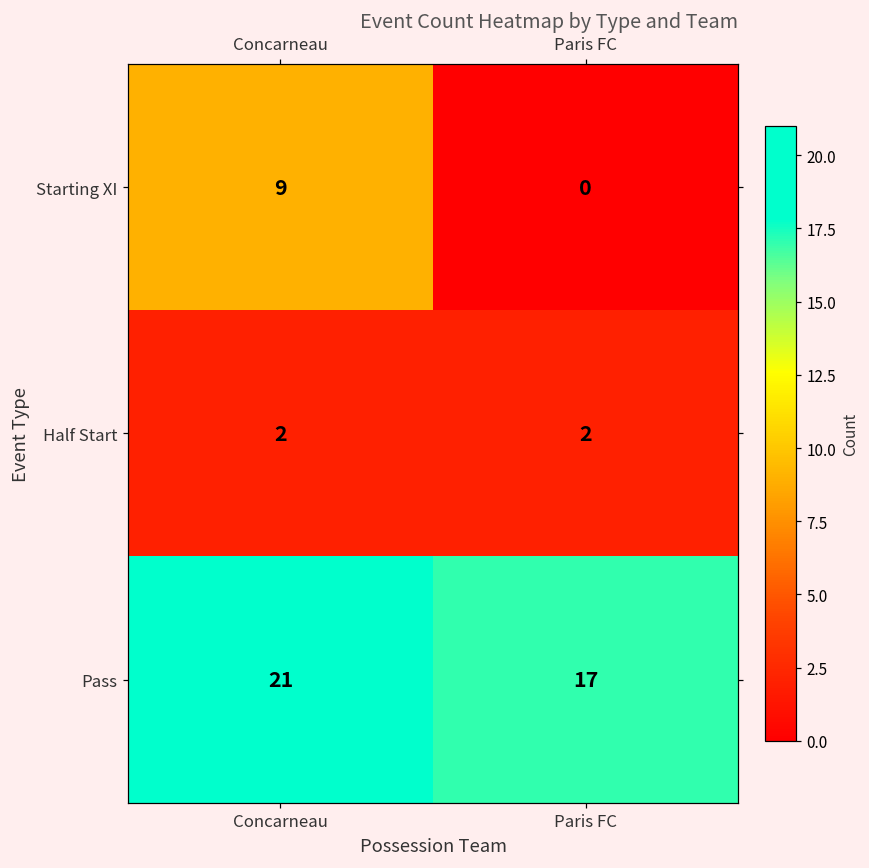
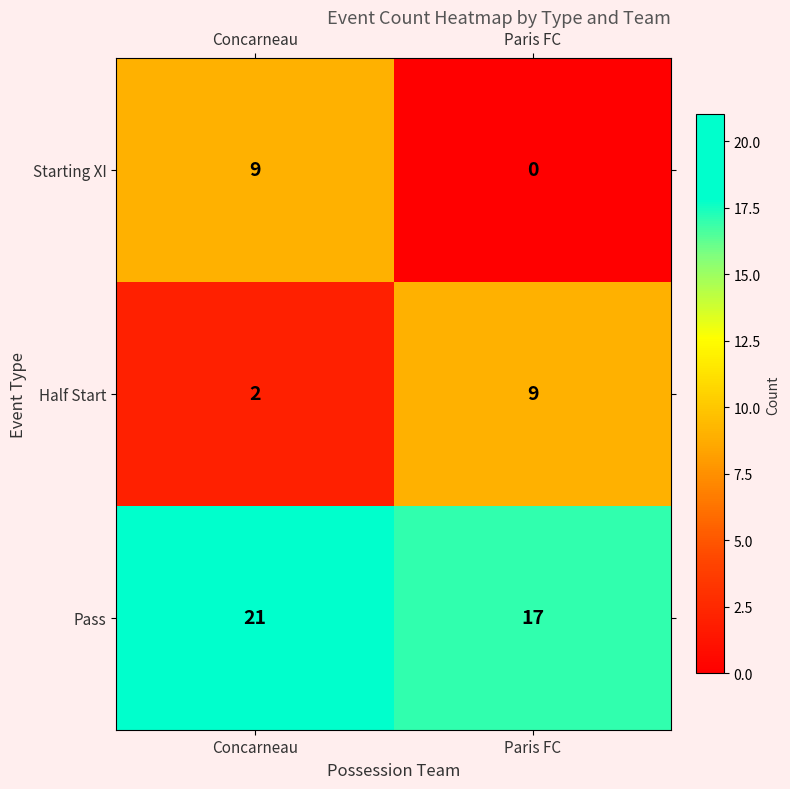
Half Start, Paris FC: 2 -> 9
